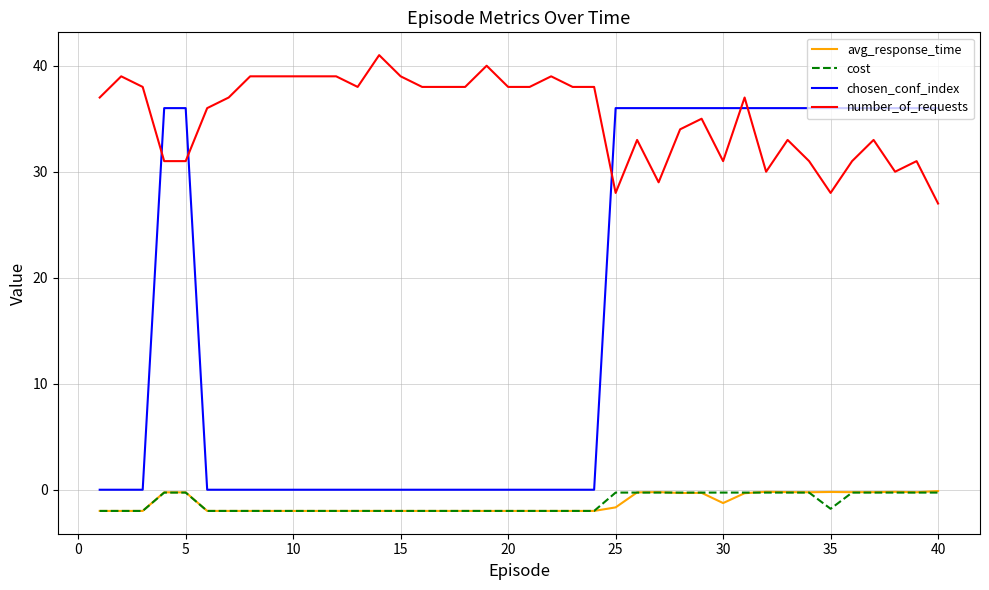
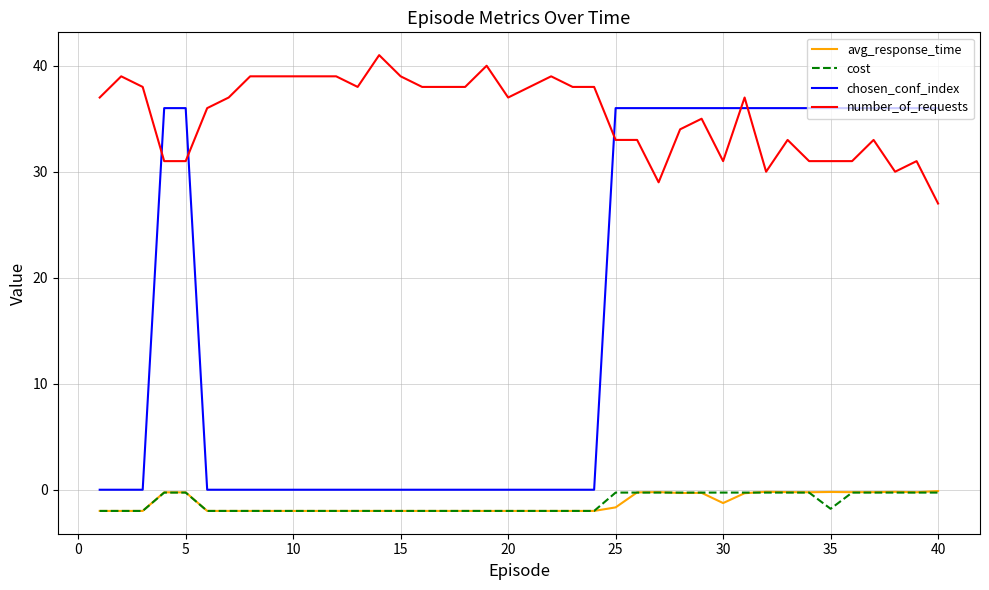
number_of_requests, 20: 38 -> 37
number_of_requests, 25: 28 -> 33
number_of_requests, 35: 28 -> 31
